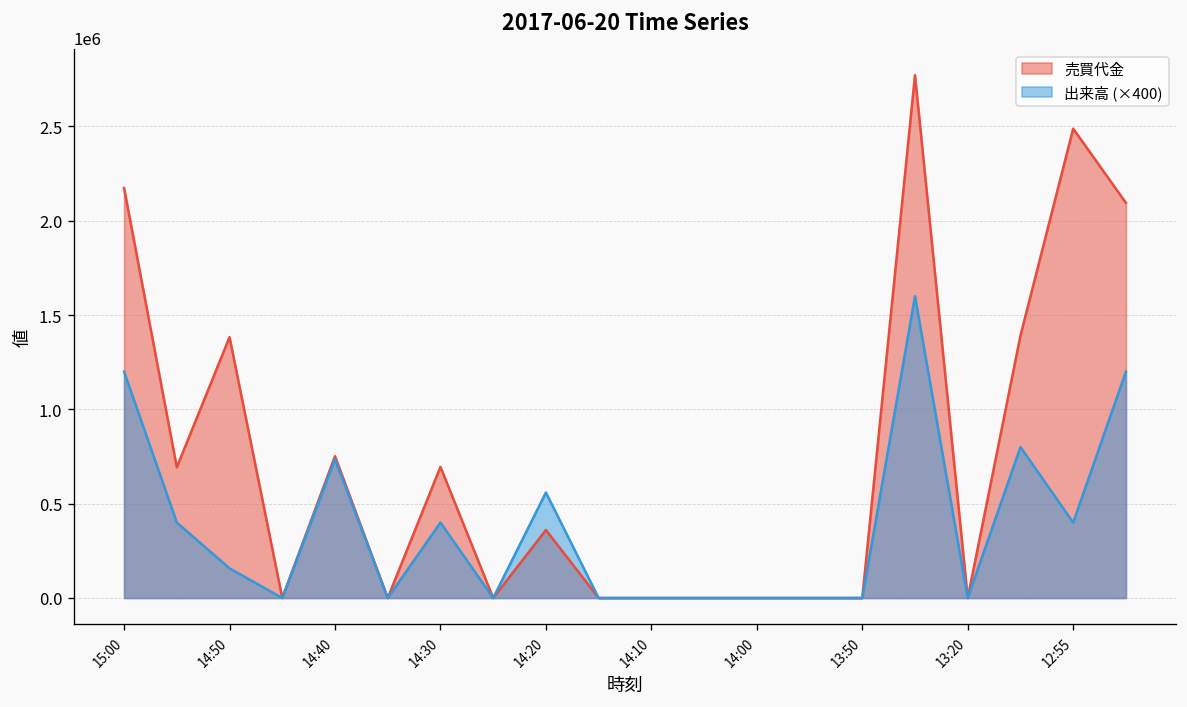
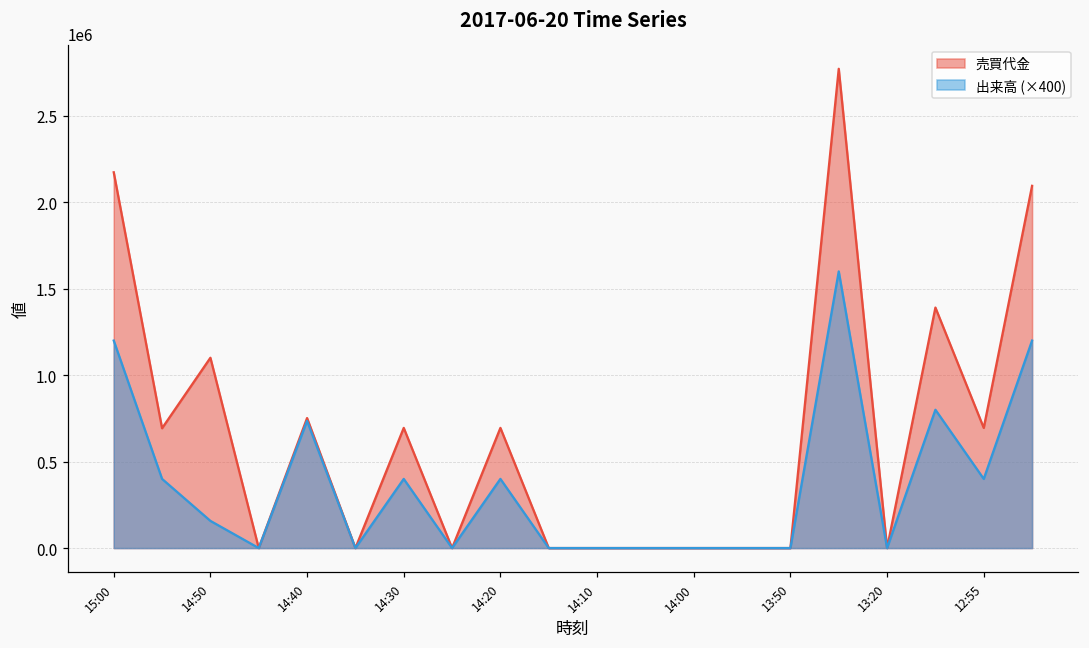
売買代金, 14:50: 1380000 -> 1100000
売買代金, 14:20: 360000 -> 700000
出来高 (×400), 14:20: 560000 -> 400000
売買代金, 12:55: 2490000 -> 700000
